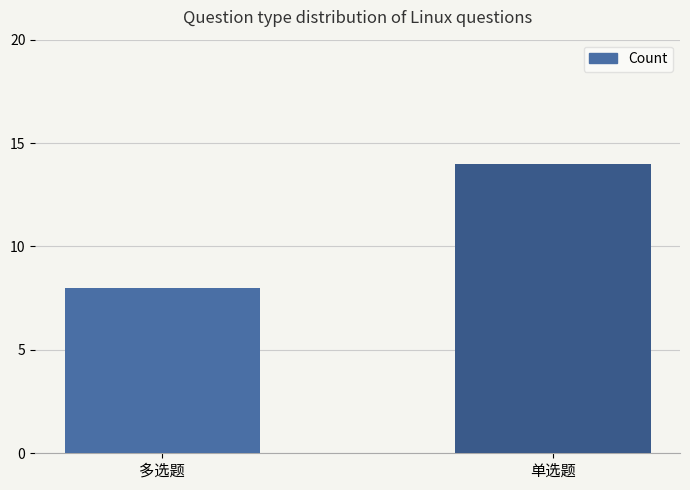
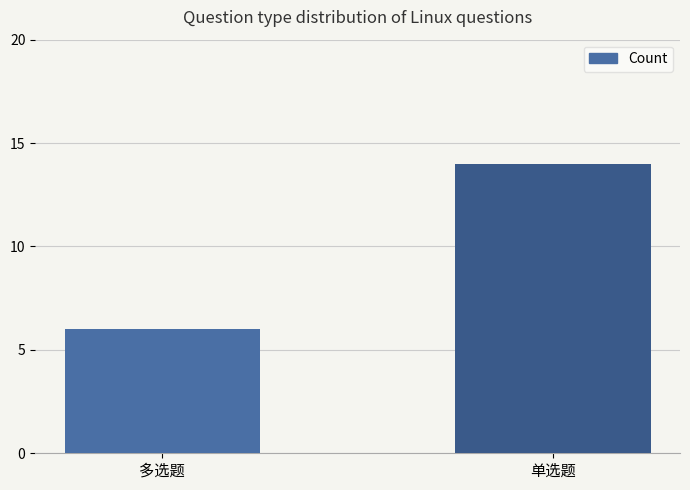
多选题: 8 -> 6
